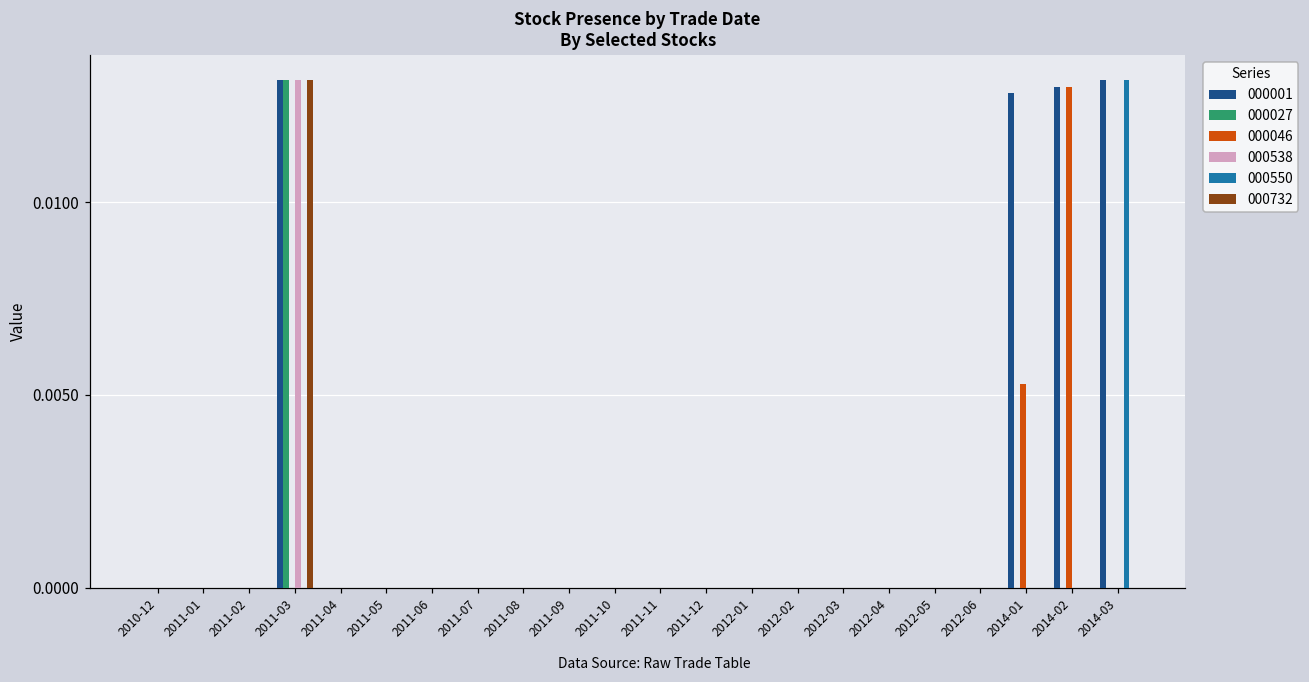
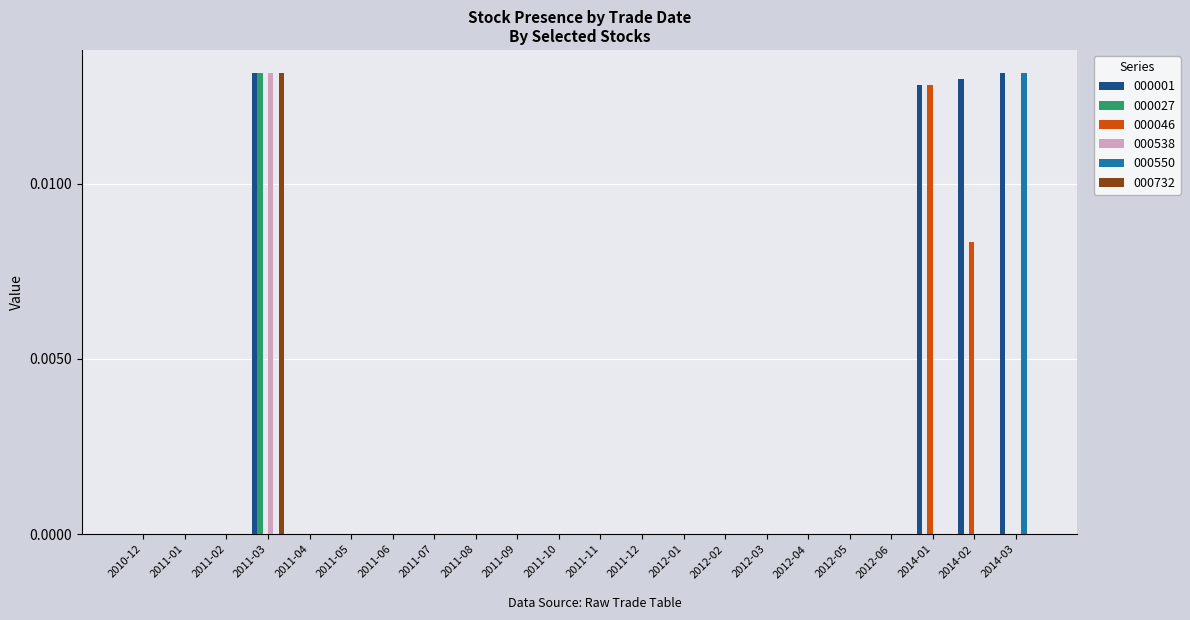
000046, 2014-01: 0.0053 -> 0.0128
000046, 2014-02: 0.0130 -> 0.0084
